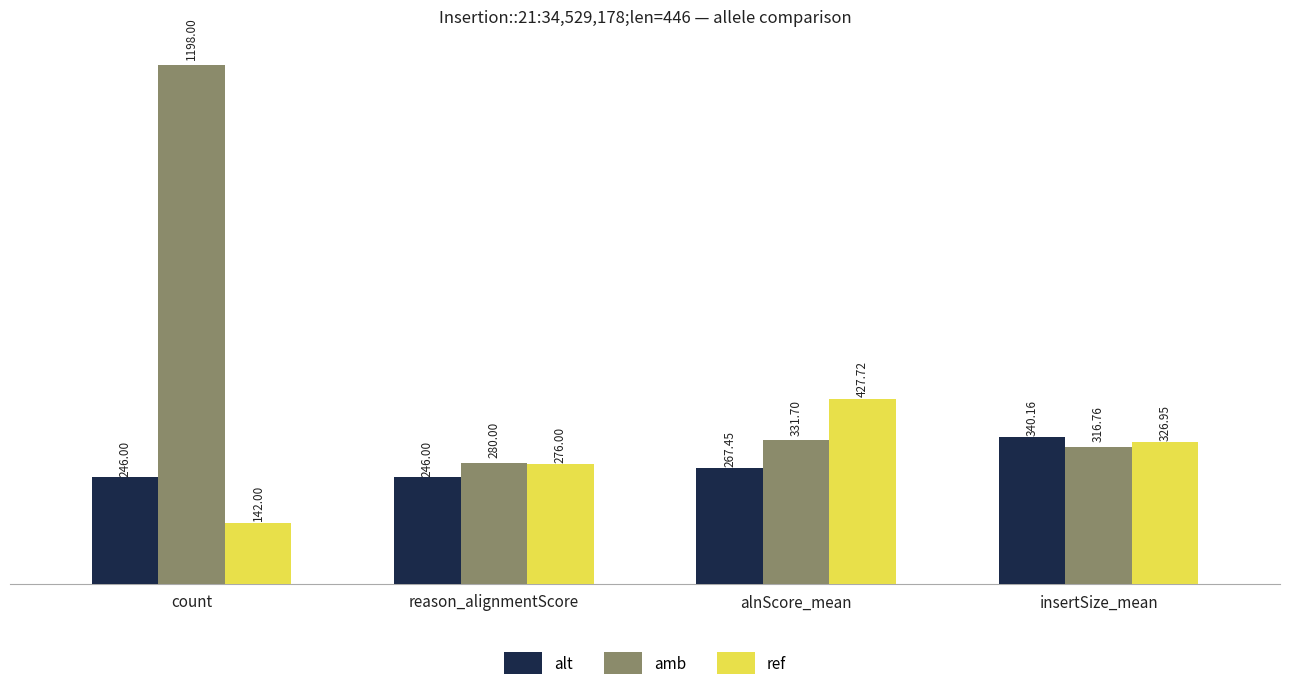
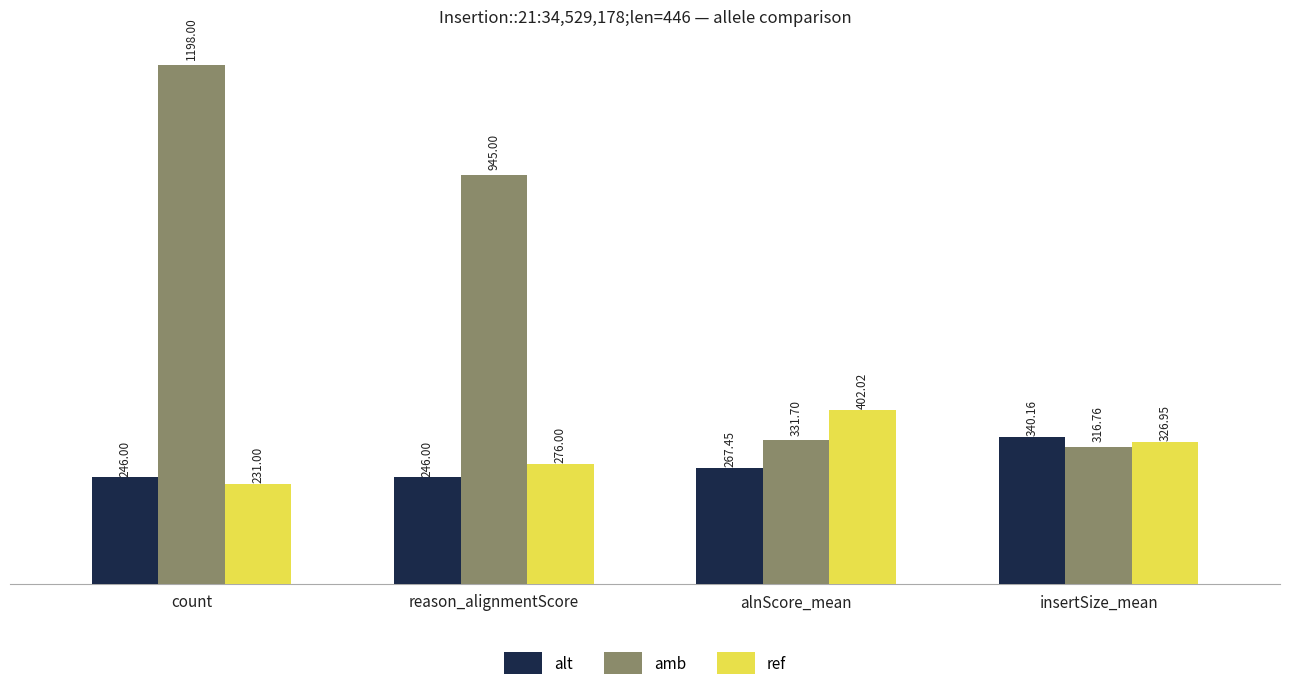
ref, count: 142.00 -> 231.00
amb, reason_alignmentScore: 280.00 -> 945.00
ref, alnScore_mean: 427.72 -> 402.02
